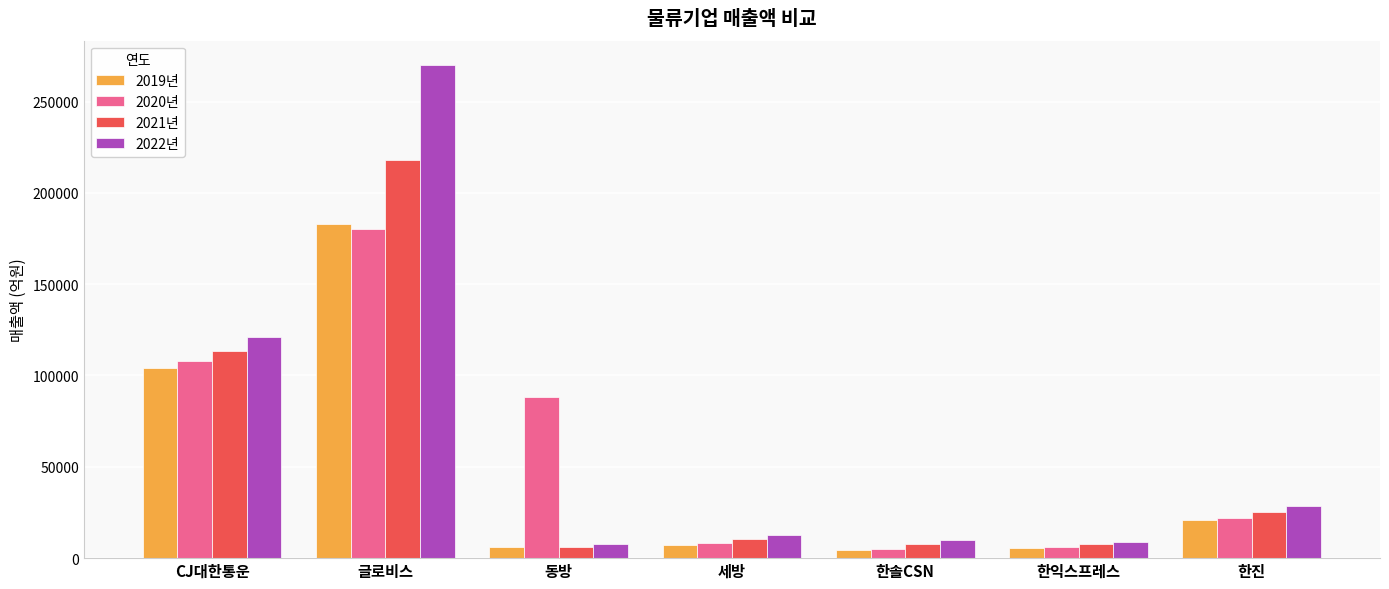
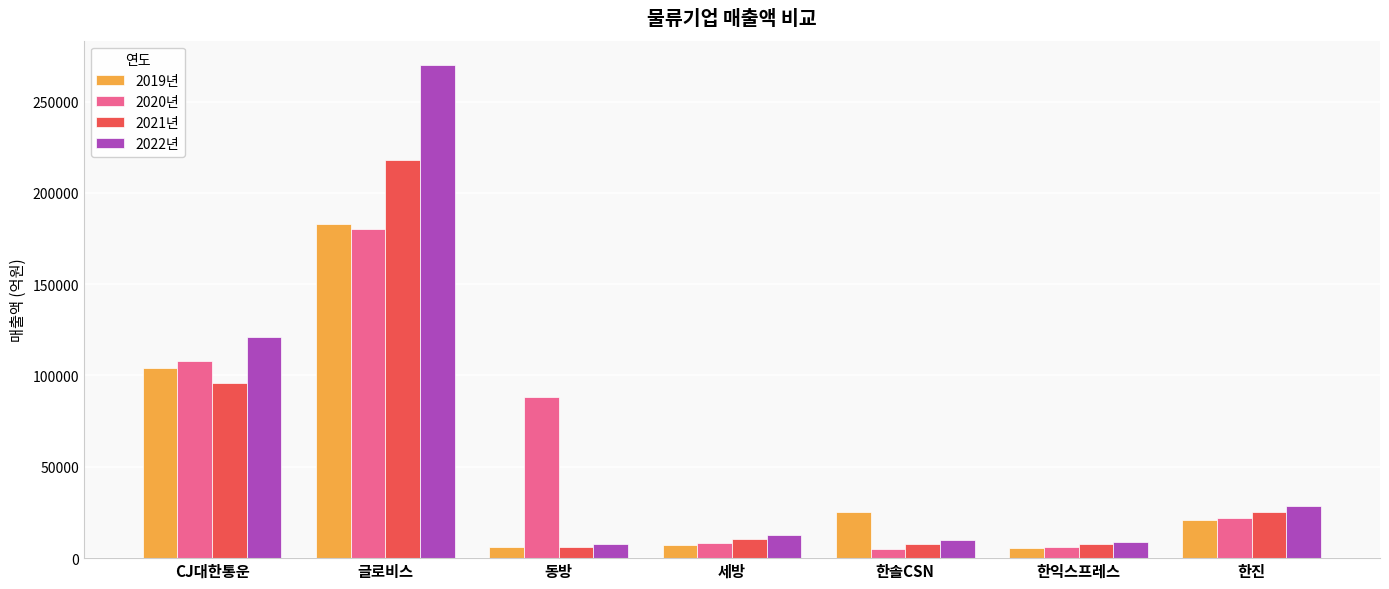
2021년, CJ대한통운: 113000 -> 96000
2019년, 한솔CSN: 5000 -> 25000
